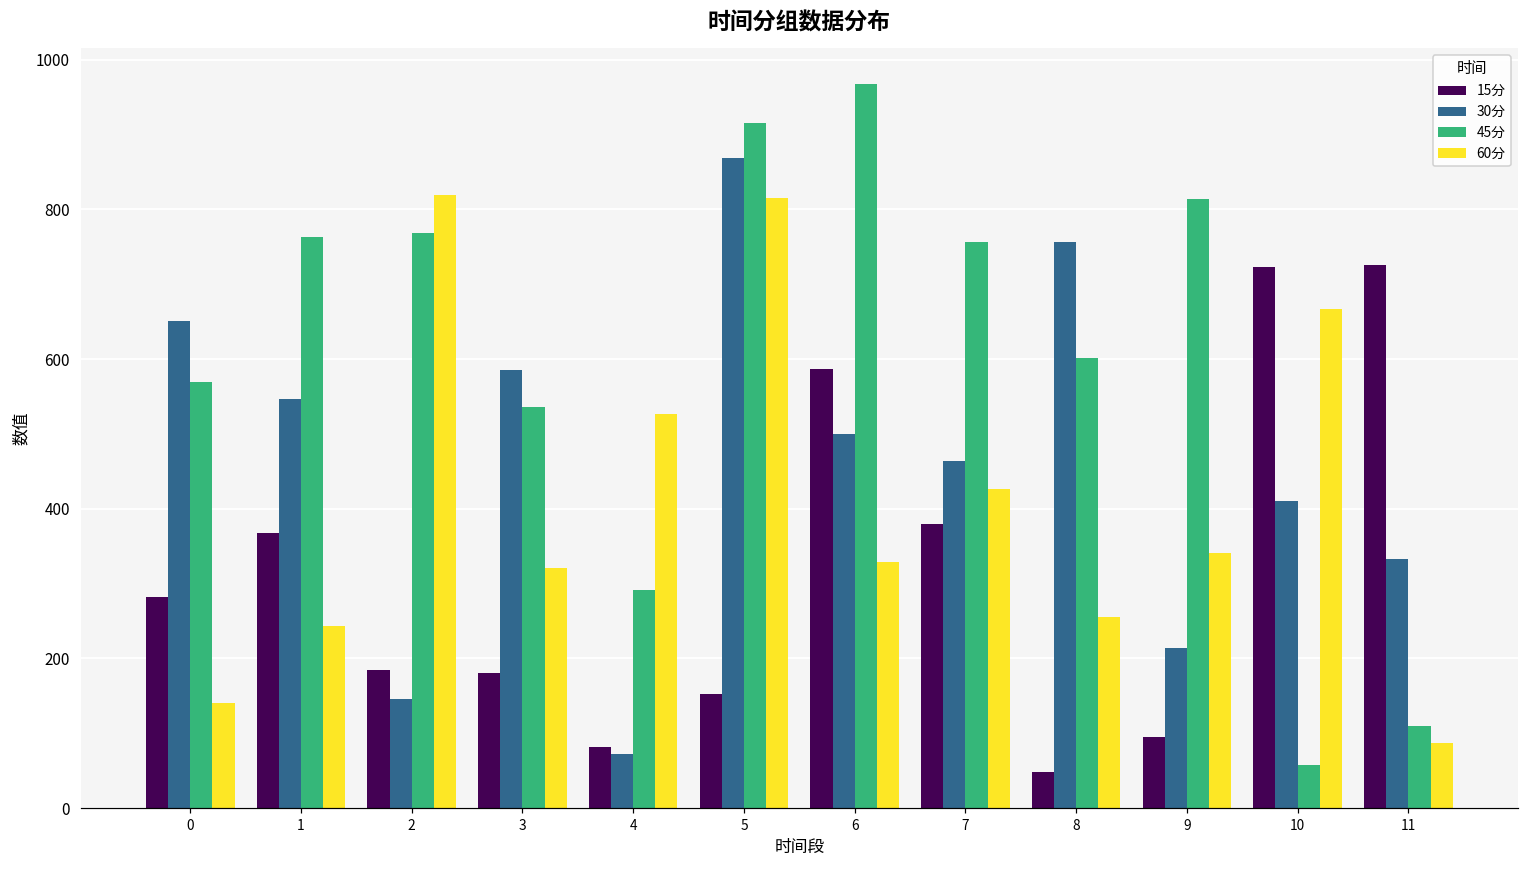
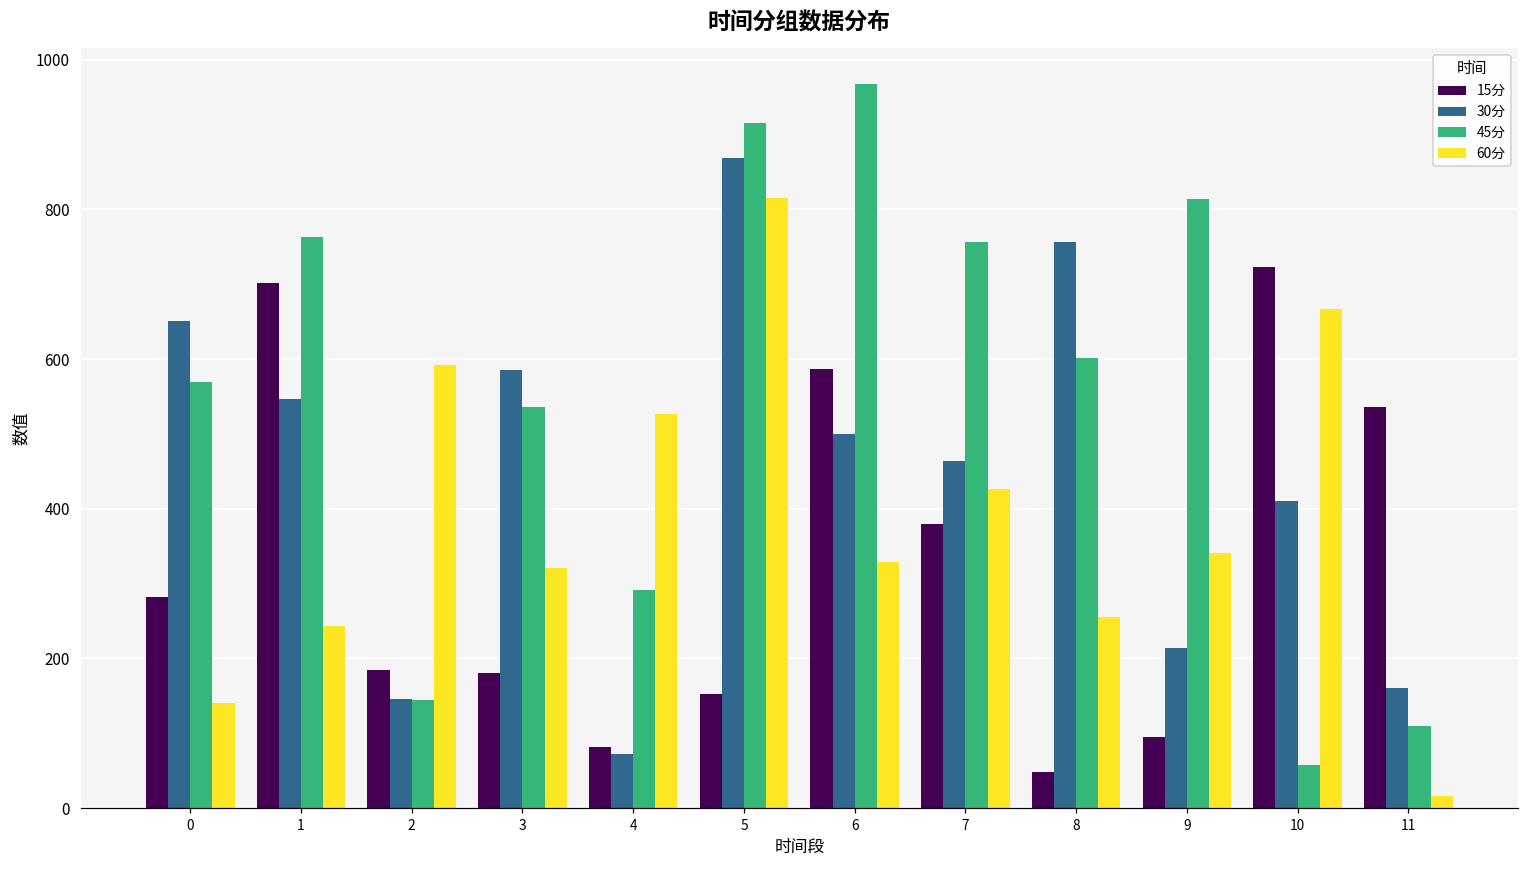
15分, 1: 370 -> 700
45分, 2: 770 -> 140
60分, 2: 820 -> 590
15分, 11: 730 -> 540
30分, 11: 330 -> 160
60分, 11: 90 -> 20
